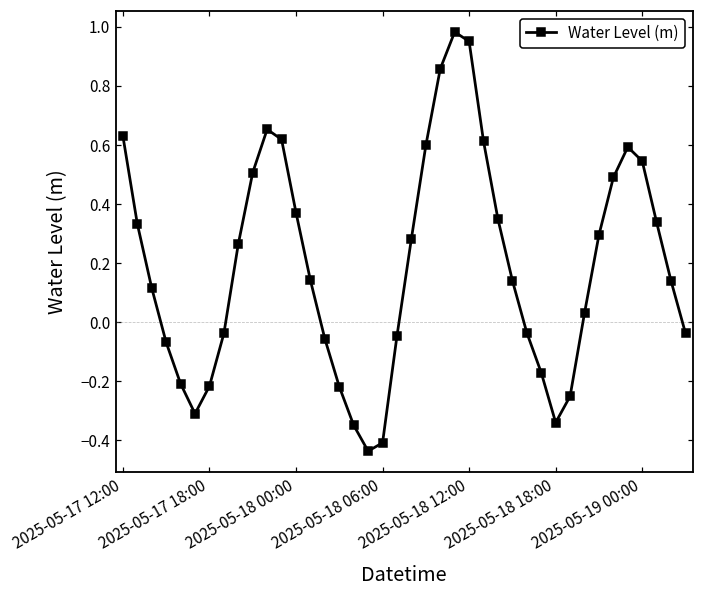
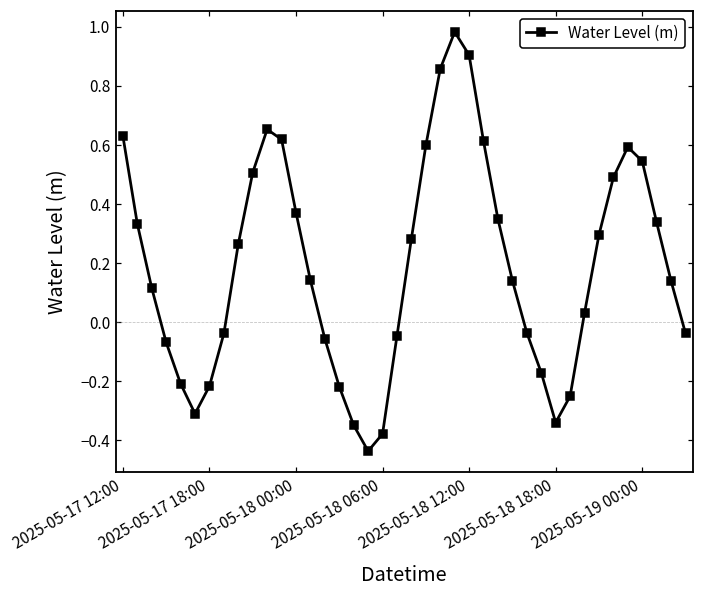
2025-05-18 06:00: -0.41 -> -0.38
2025-05-18 12:00: 0.95 -> 0.90
